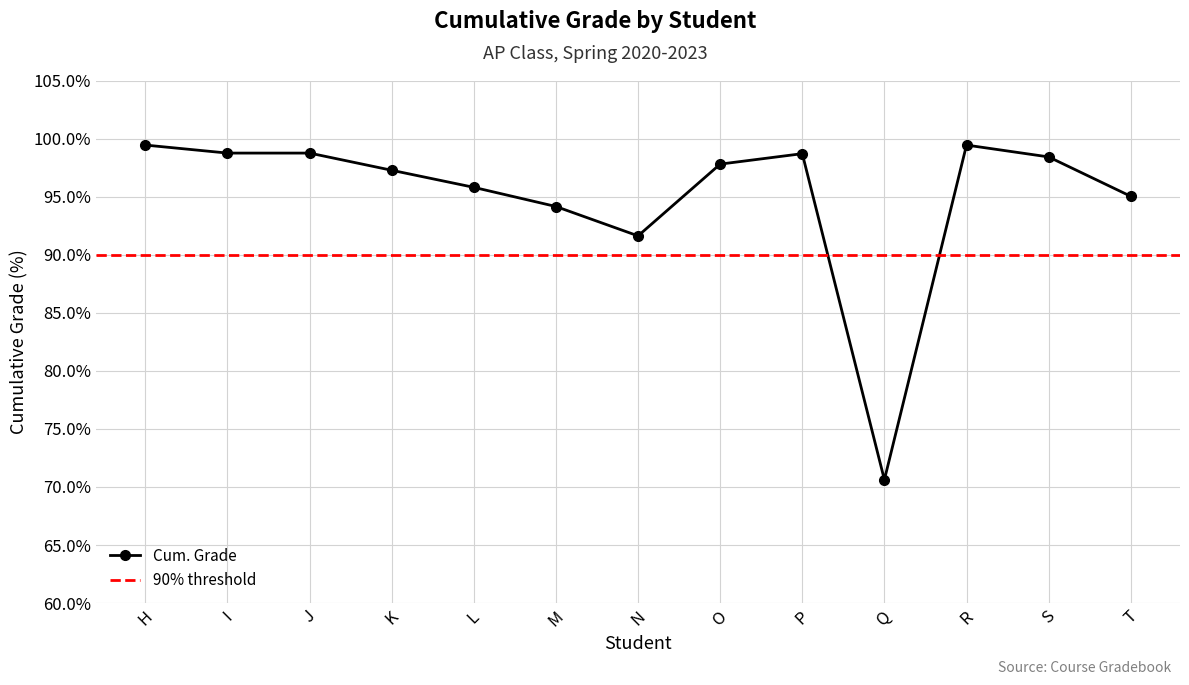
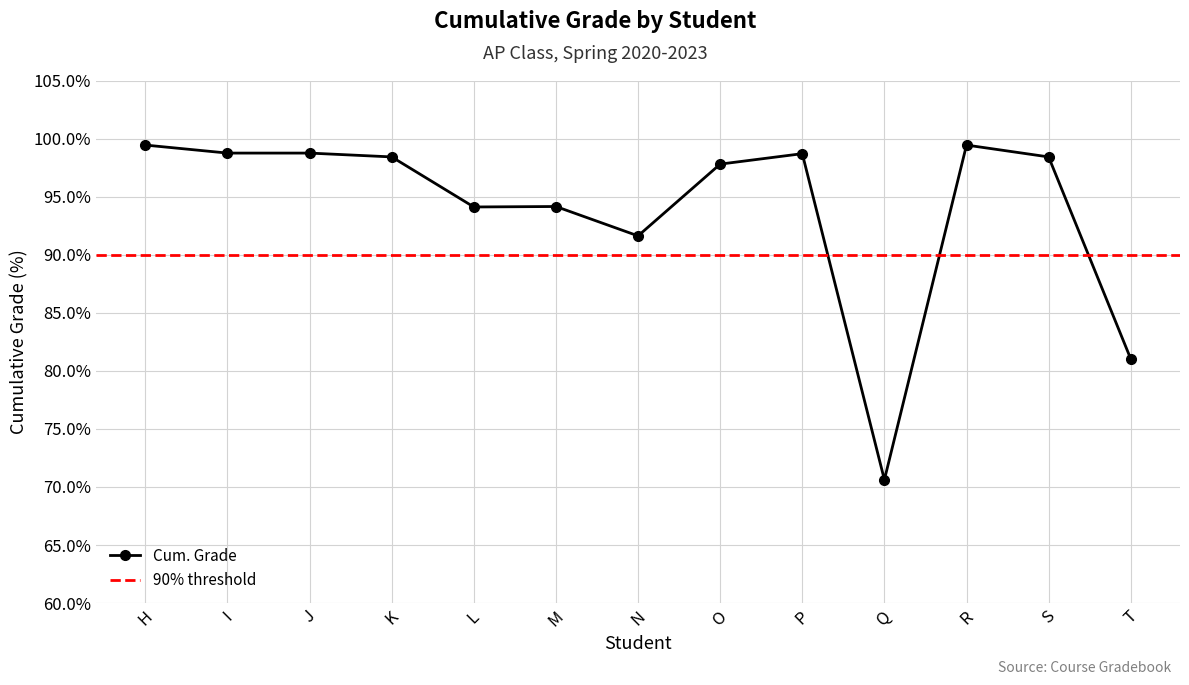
K: 97.3% -> 98.4%
L: 95.8% -> 94.1%
T: 95.0% -> 81.0%
